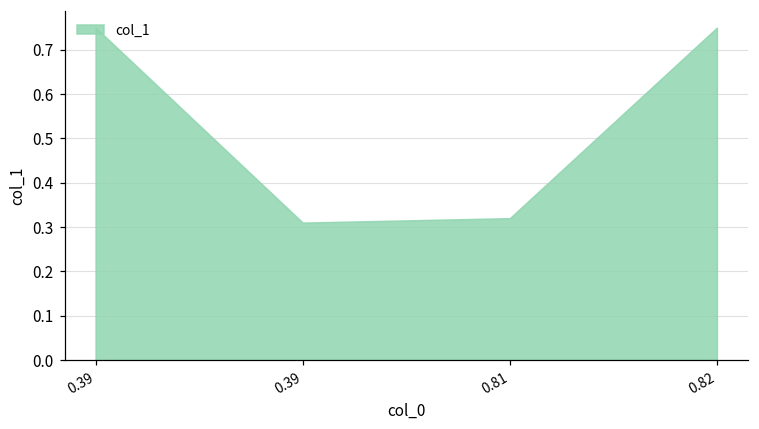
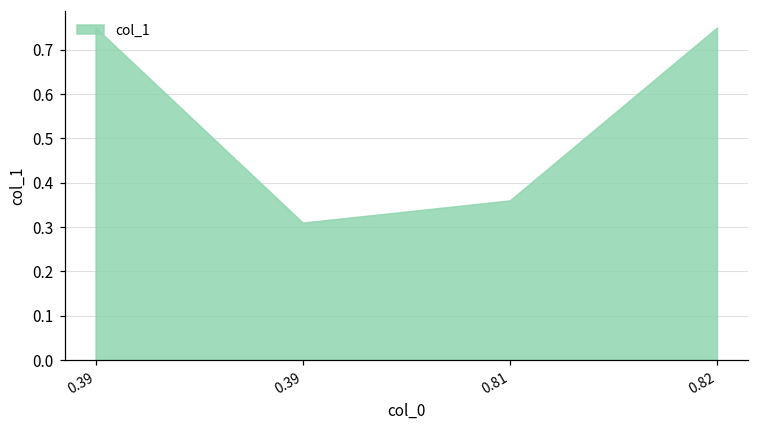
0.81: 0.32 -> 0.36
